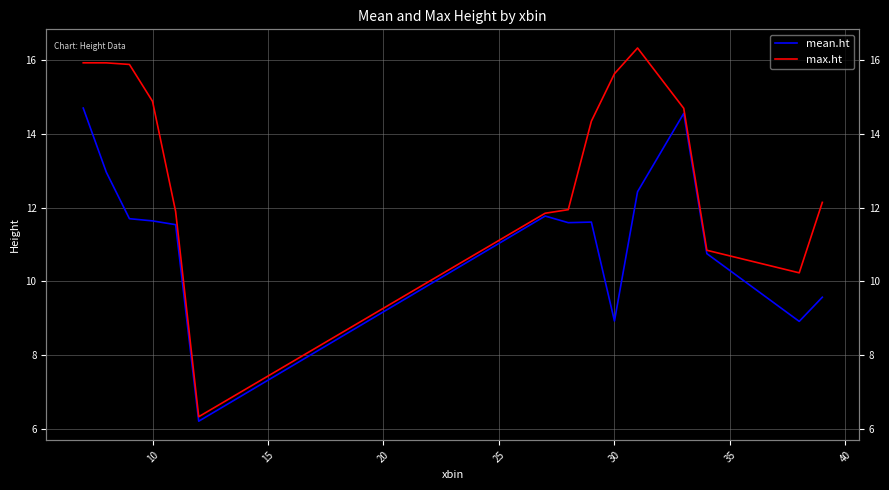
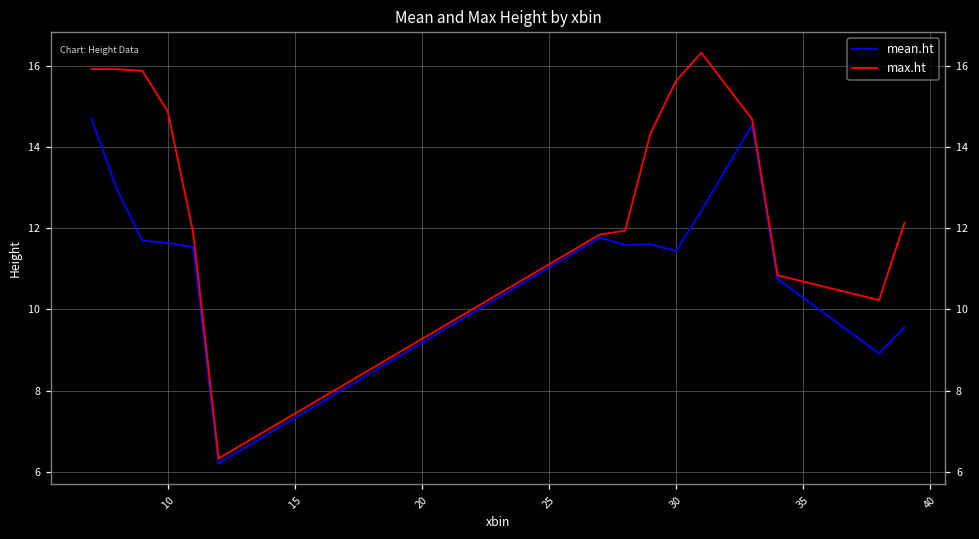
mean.ht, 30: 8.9 -> 11.4
